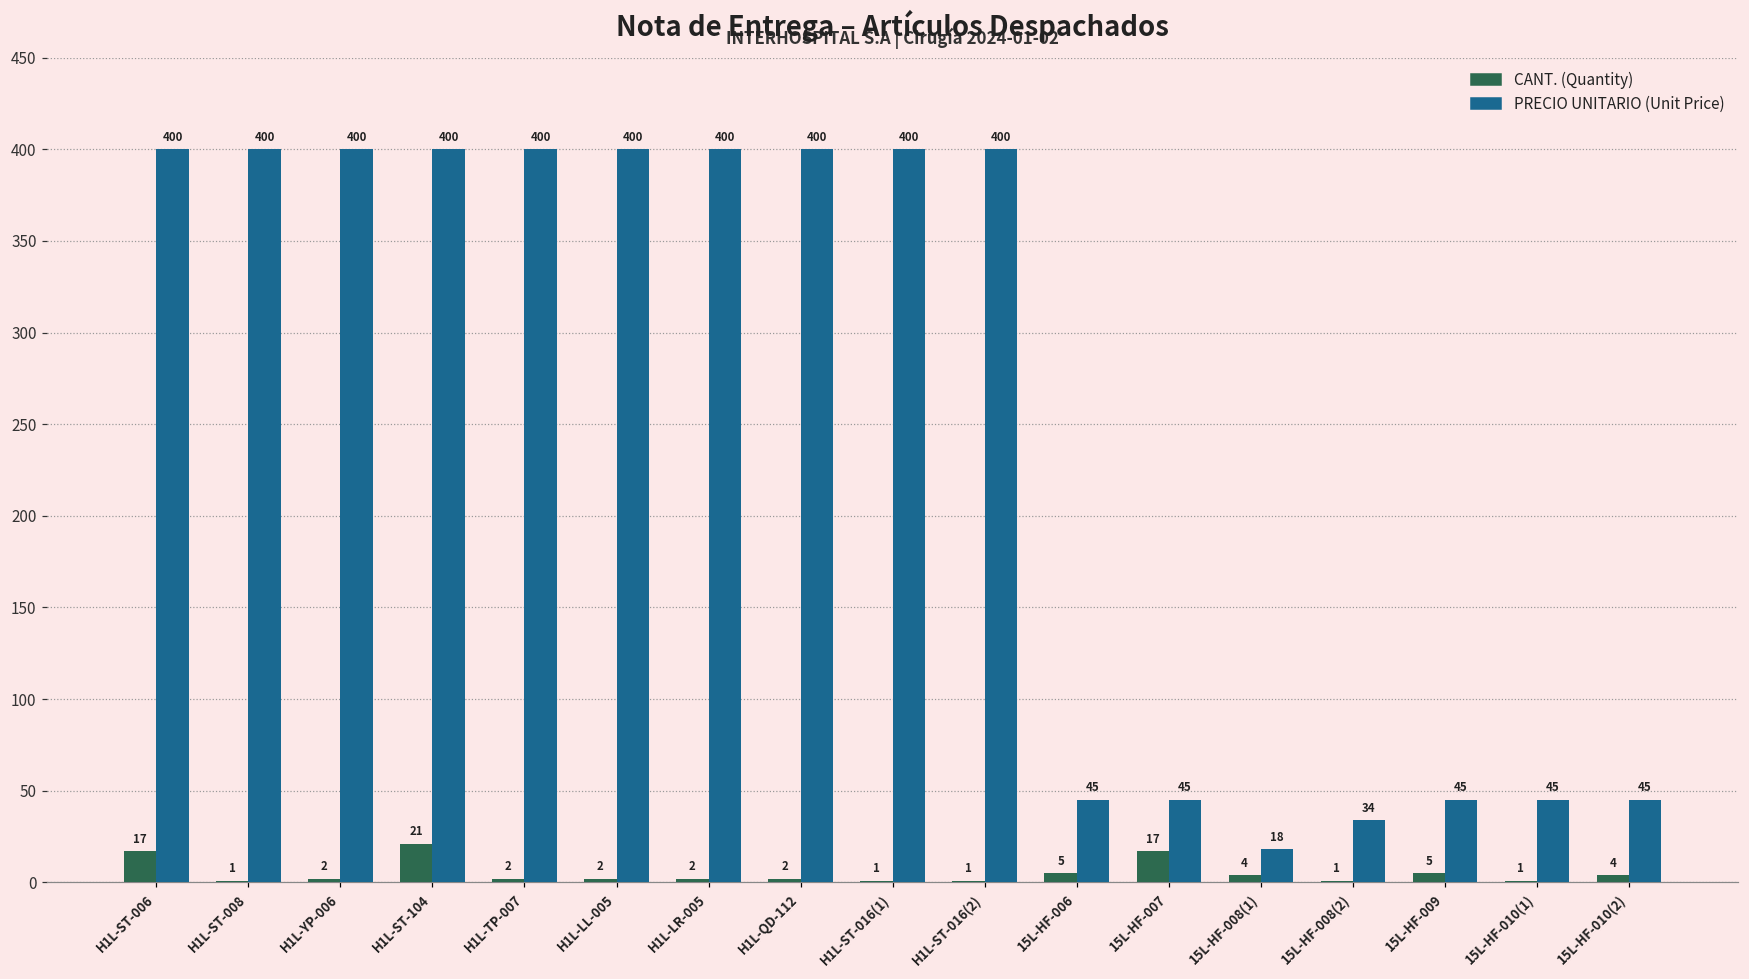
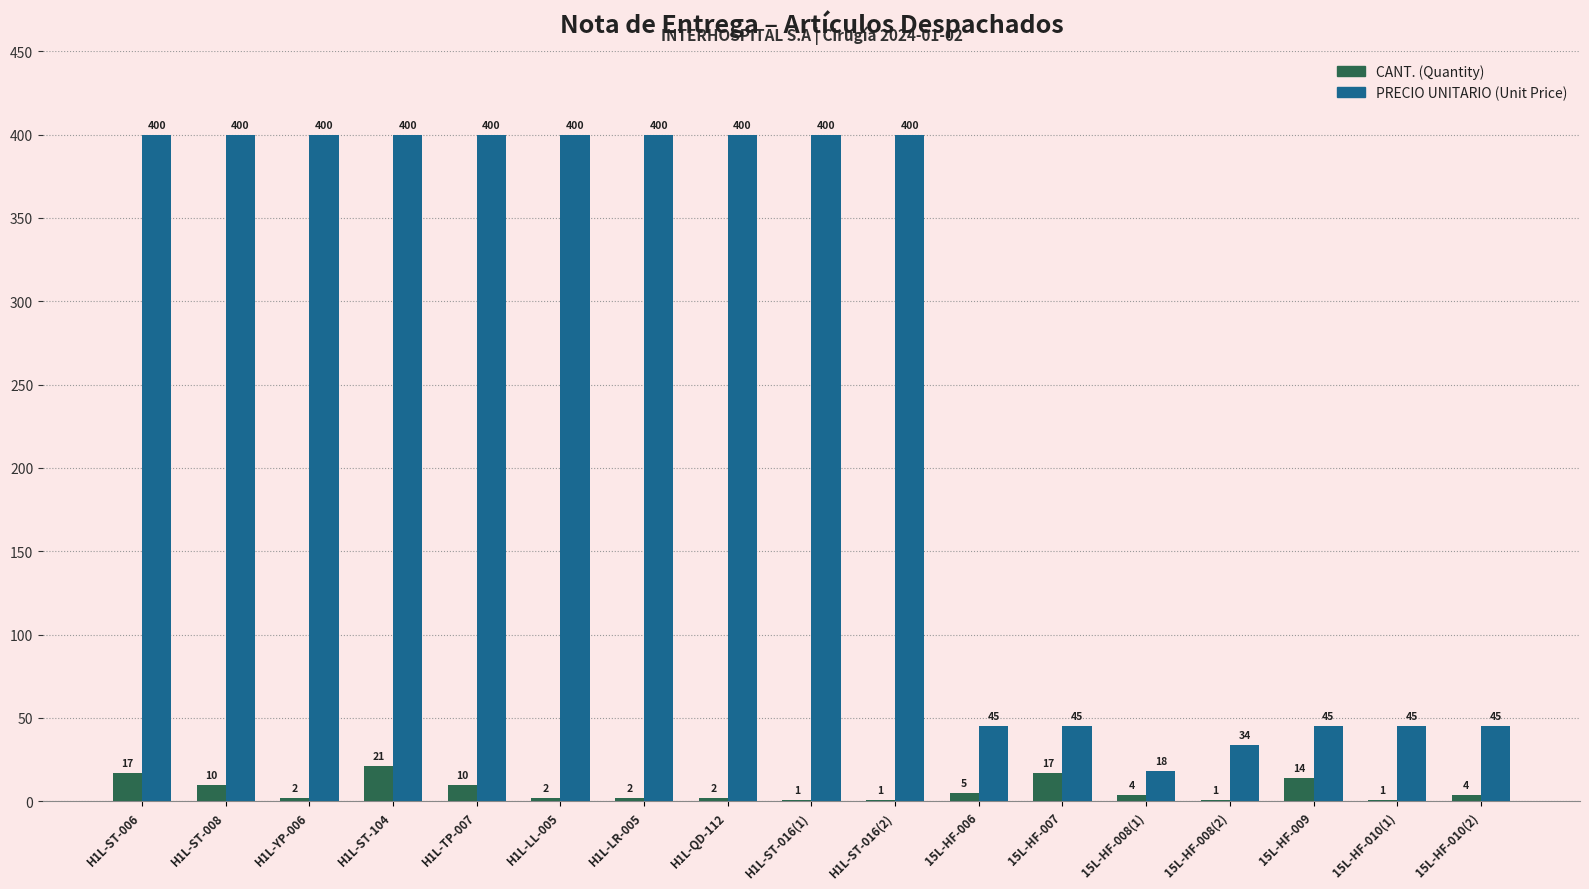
CANT. (Quantity), H1L-ST-008: 1 -> 10
CANT. (Quantity), H1L-TP-007: 2 -> 10
CANT. (Quantity), 15L-HF-009: 5 -> 14
